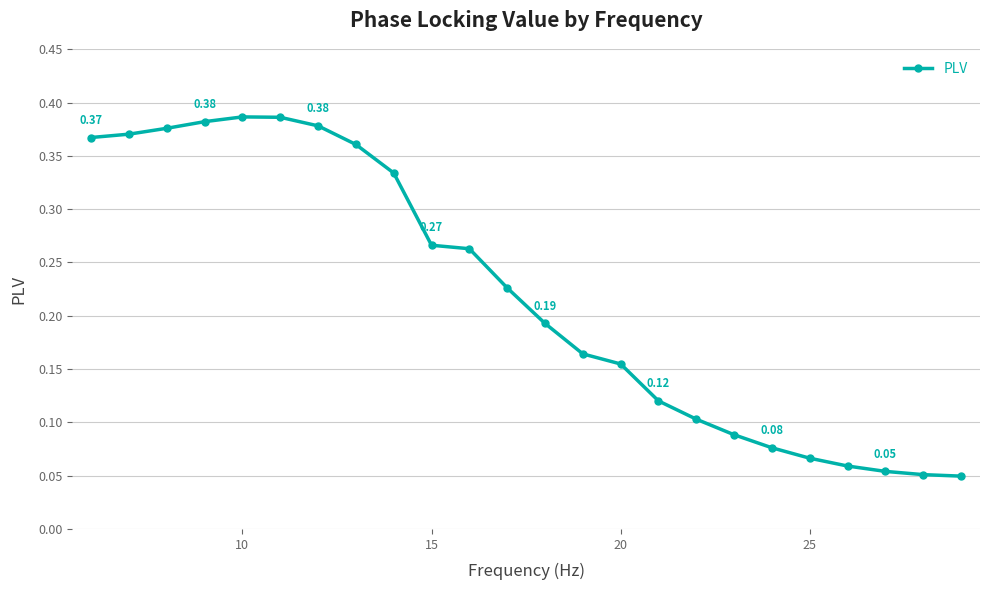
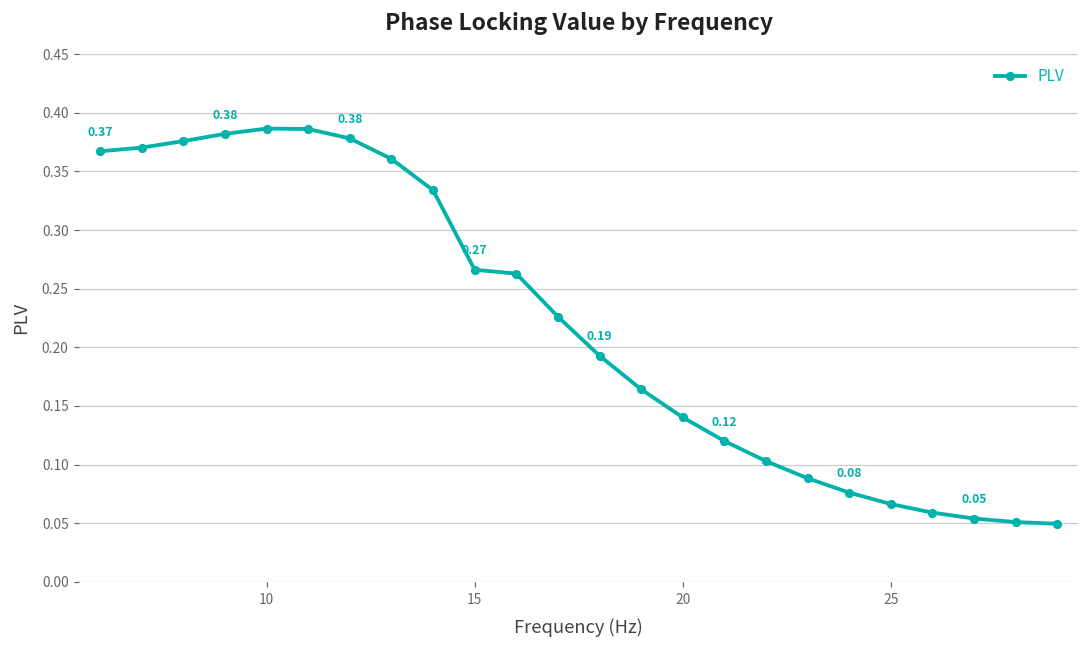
20: 0.155 -> 0.140
